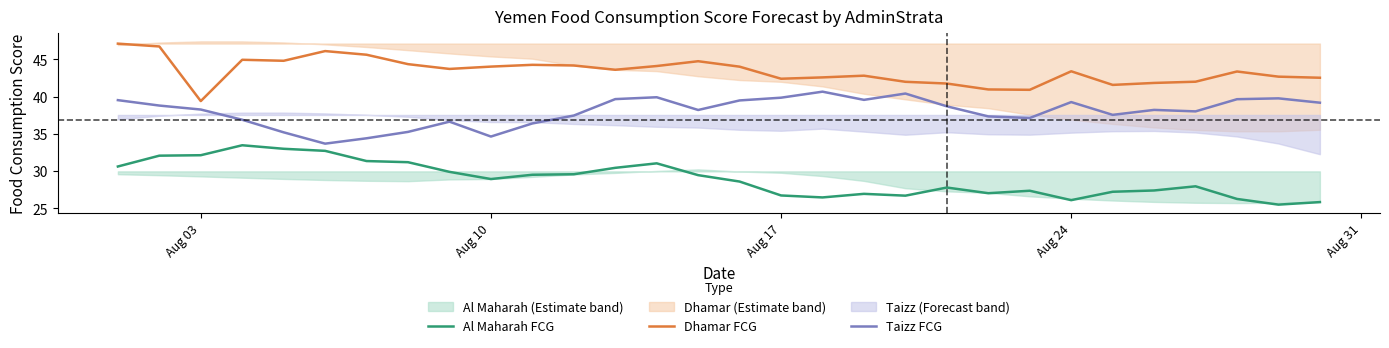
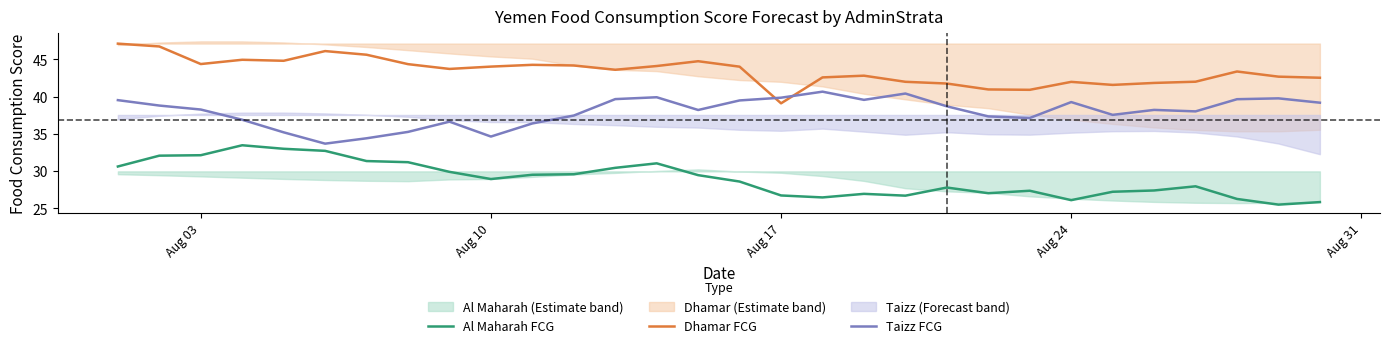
Dhamar FCG, Aug 03: 39 -> 44
Dhamar FCG, Aug 17: 42 -> 39
Dhamar FCG, Aug 24: 43 -> 42
